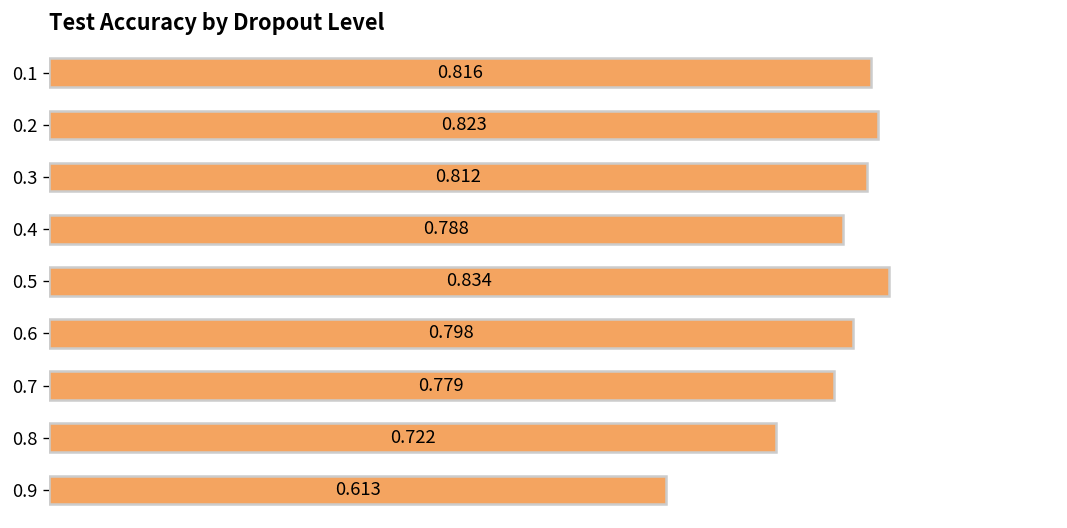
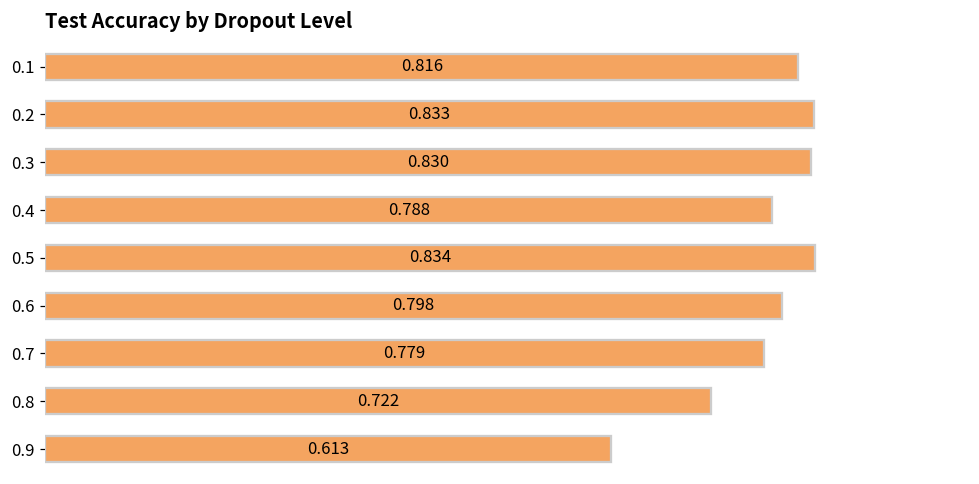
0.2: 0.823 -> 0.833
0.3: 0.812 -> 0.830
